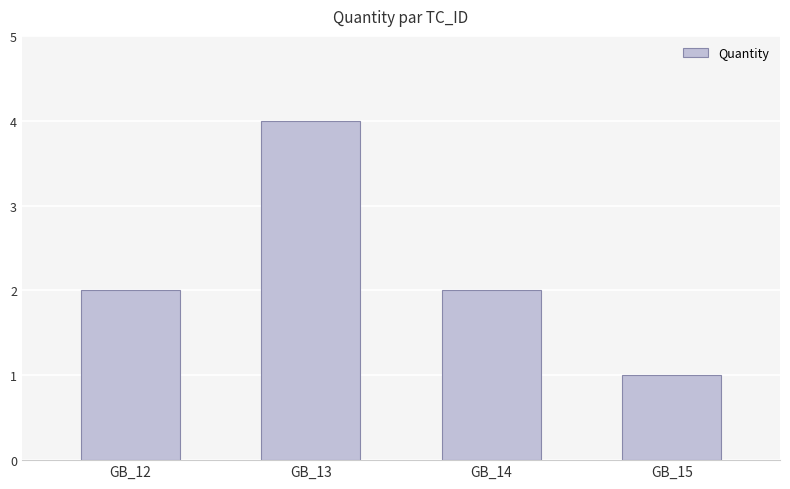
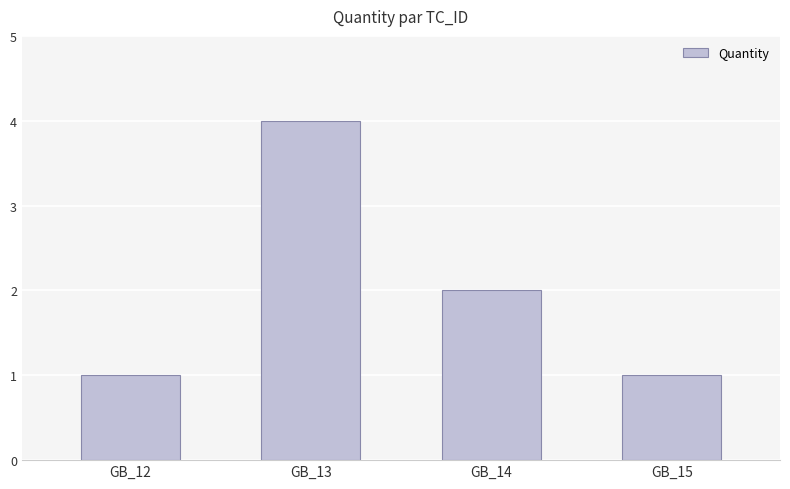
GB_12: 2 -> 1
